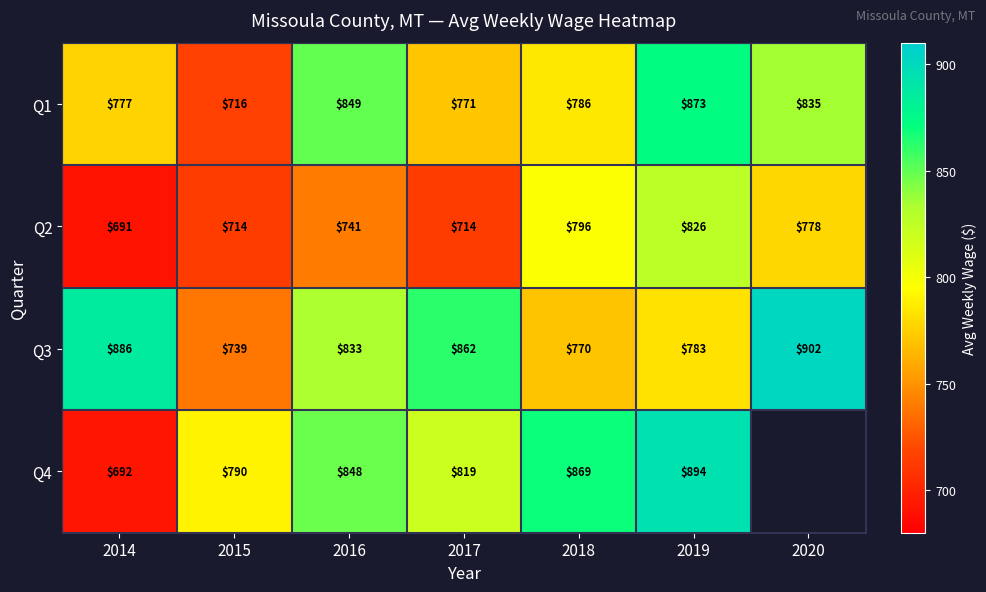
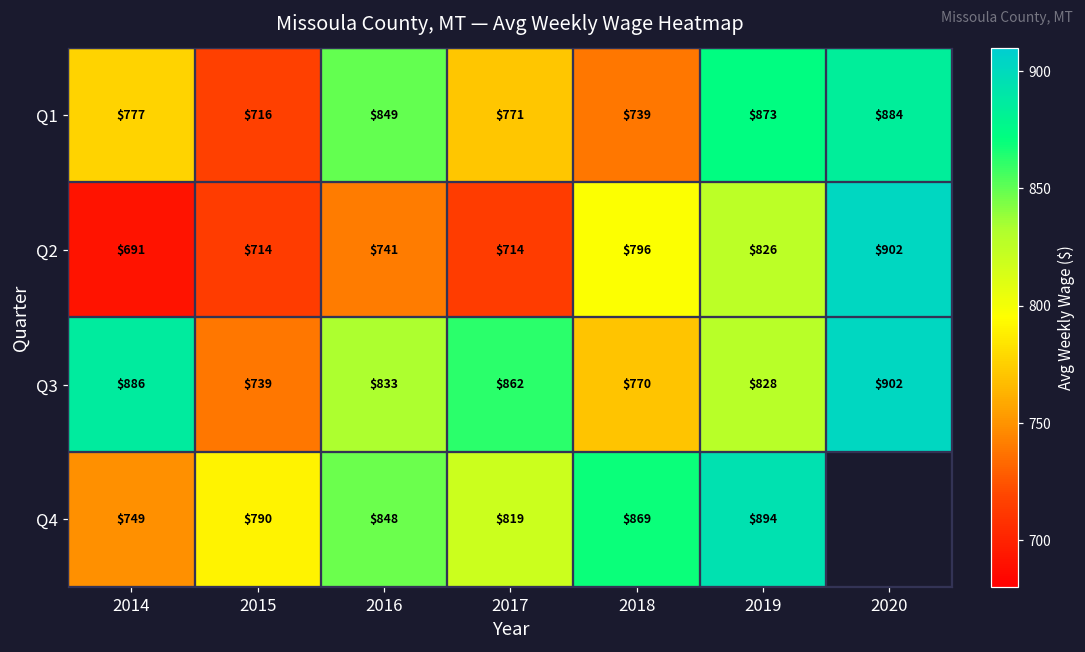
Q1, 2018: $786 -> $739
Q1, 2020: $835 -> $884
Q2, 2020: $778 -> $902
Q3, 2019: $783 -> $828
Q4, 2014: $692 -> $749
